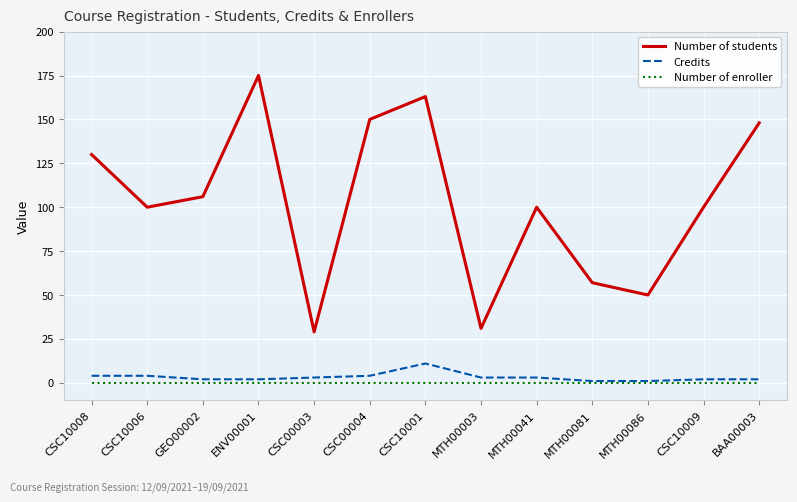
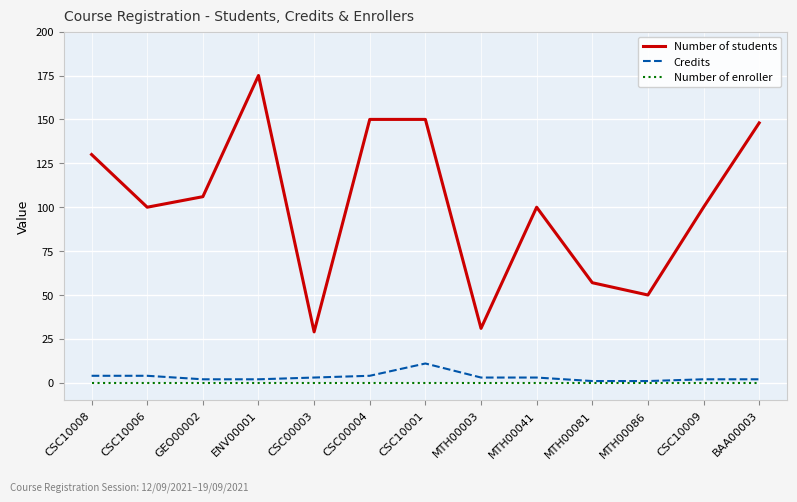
Number of students, CSC10001: 163 -> 150
